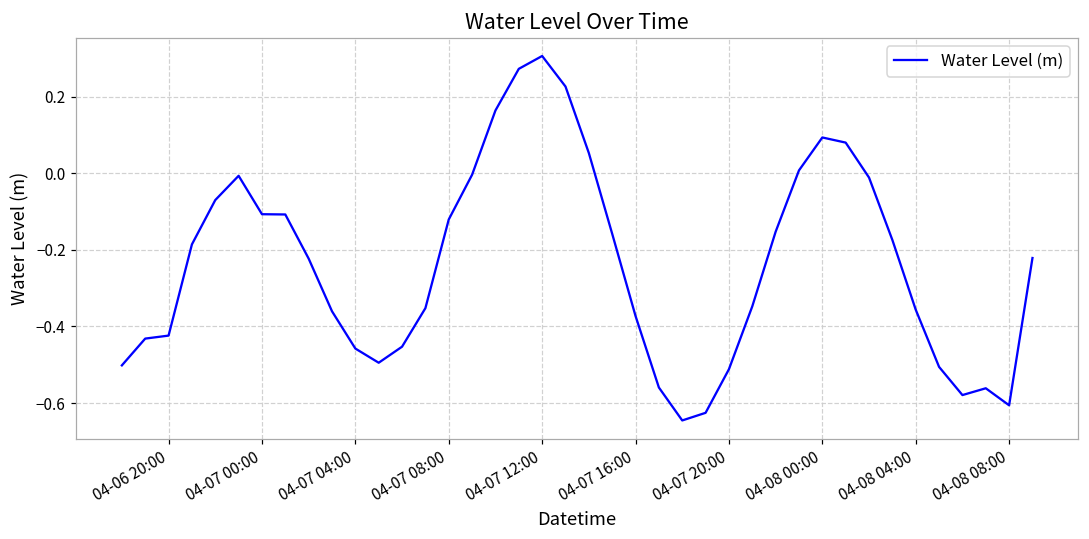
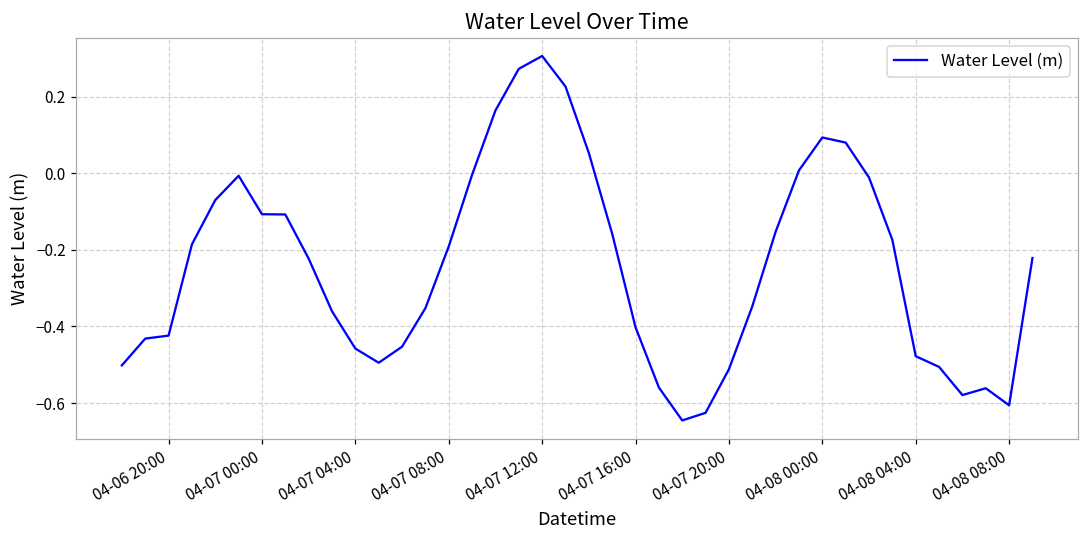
04-07 08:00: -0.12 -> -0.19
04-07 16:00: -0.37 -> -0.40
04-08 04:00: -0.36 -> -0.48
